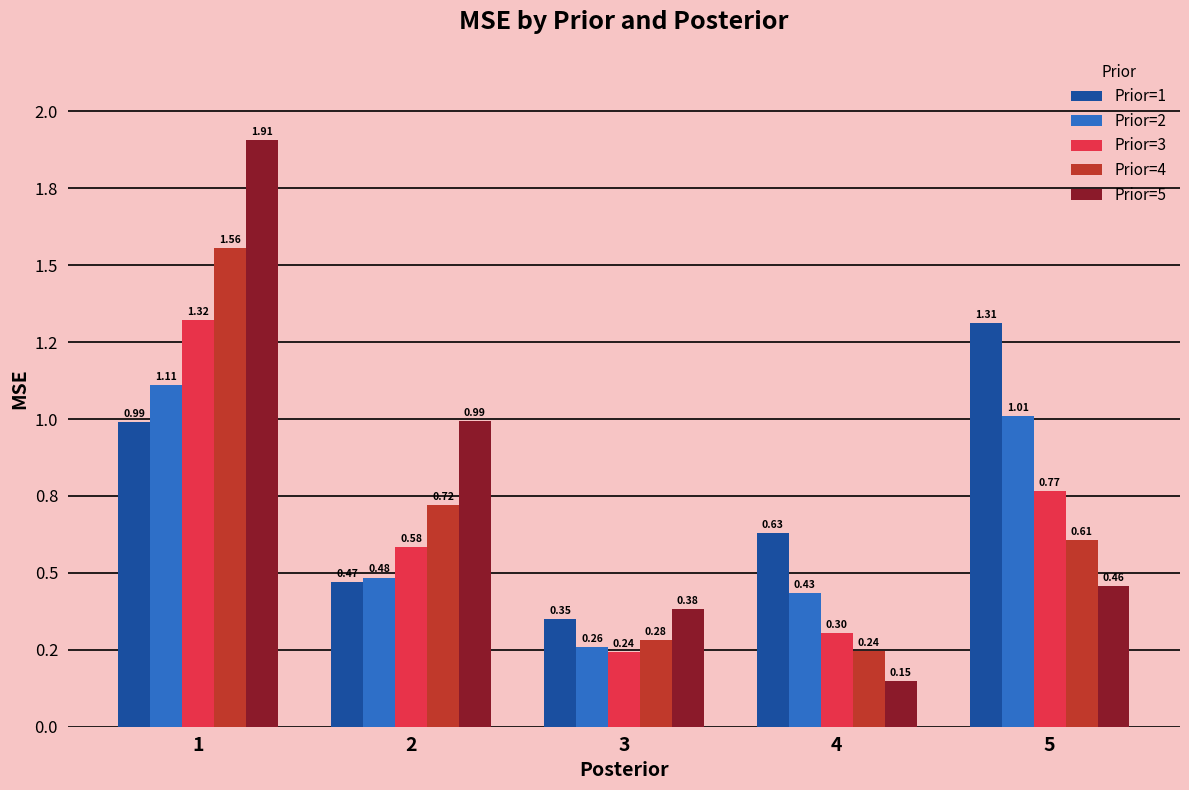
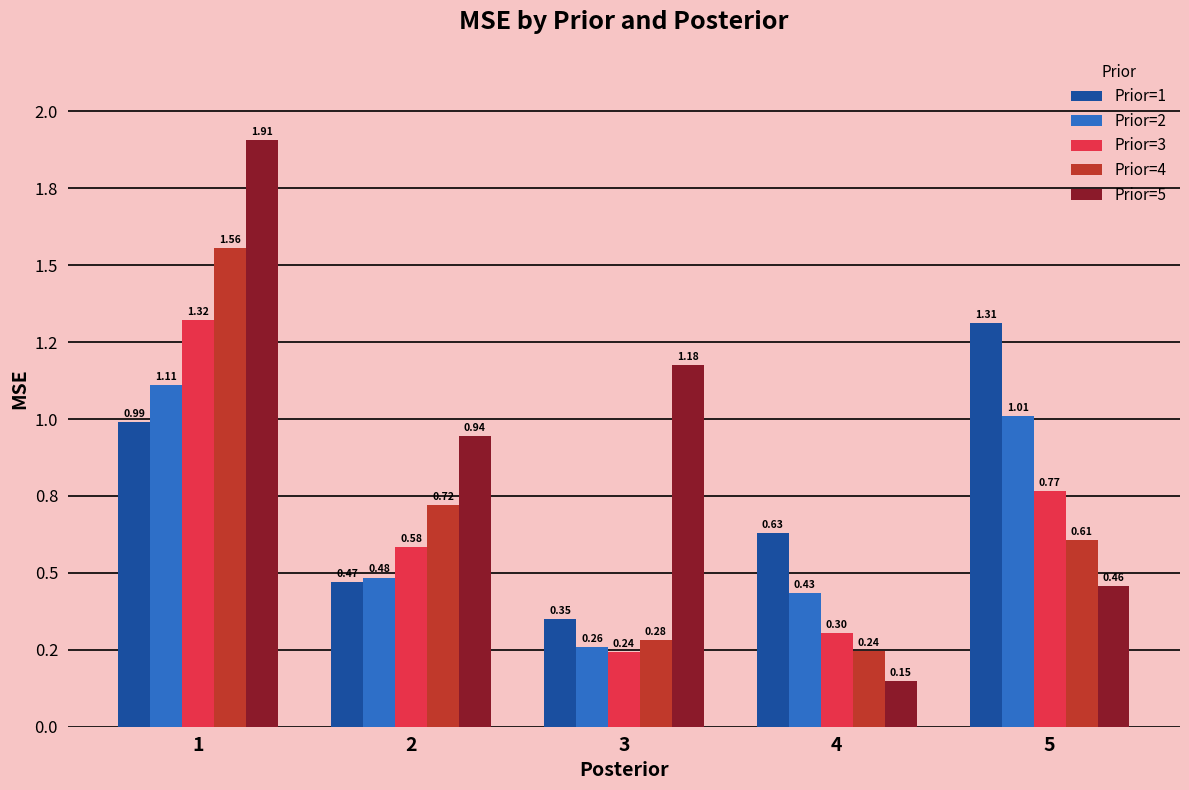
Prior=5, 2: 0.99 -> 0.94
Prior=5, 3: 0.38 -> 1.18
